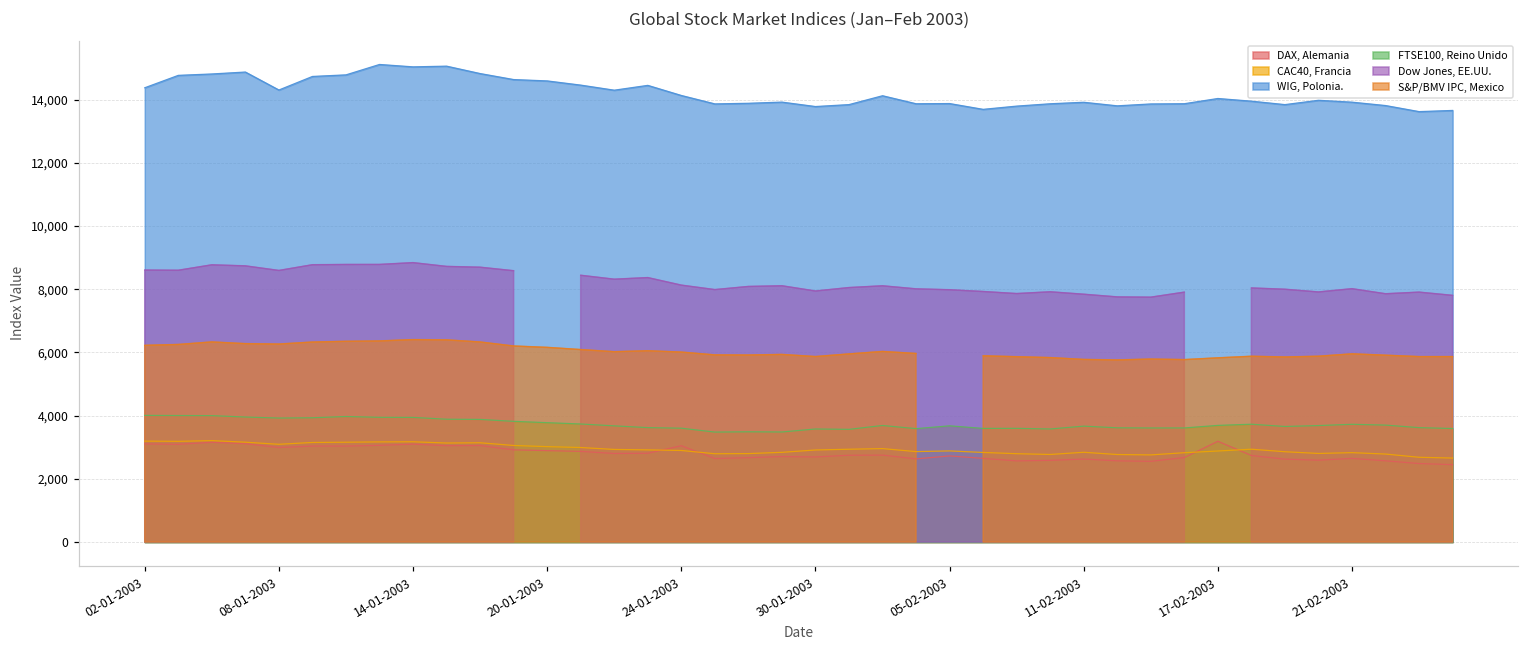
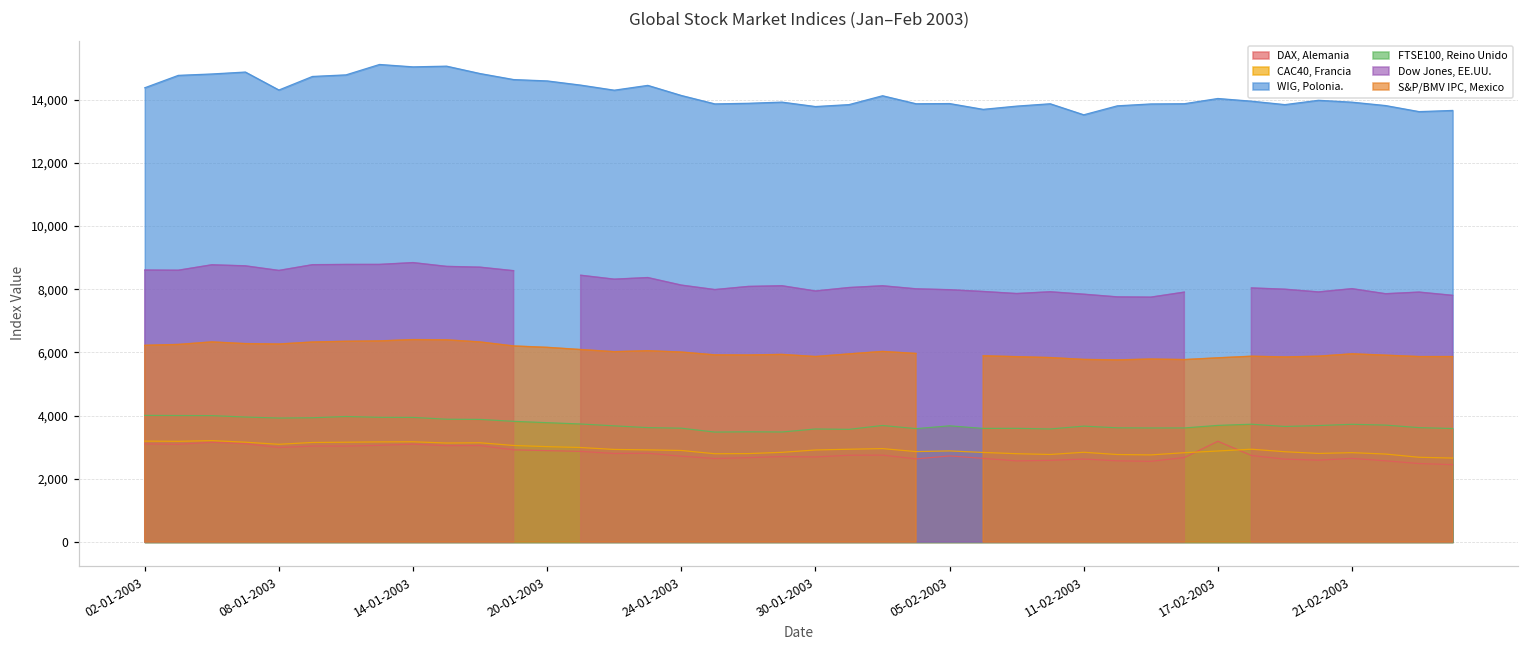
DAX, Alemania, 24-01-2003: 3,000 -> 2,700
WIG, Polonia., 11-02-2003: 13,900 -> 13,500
